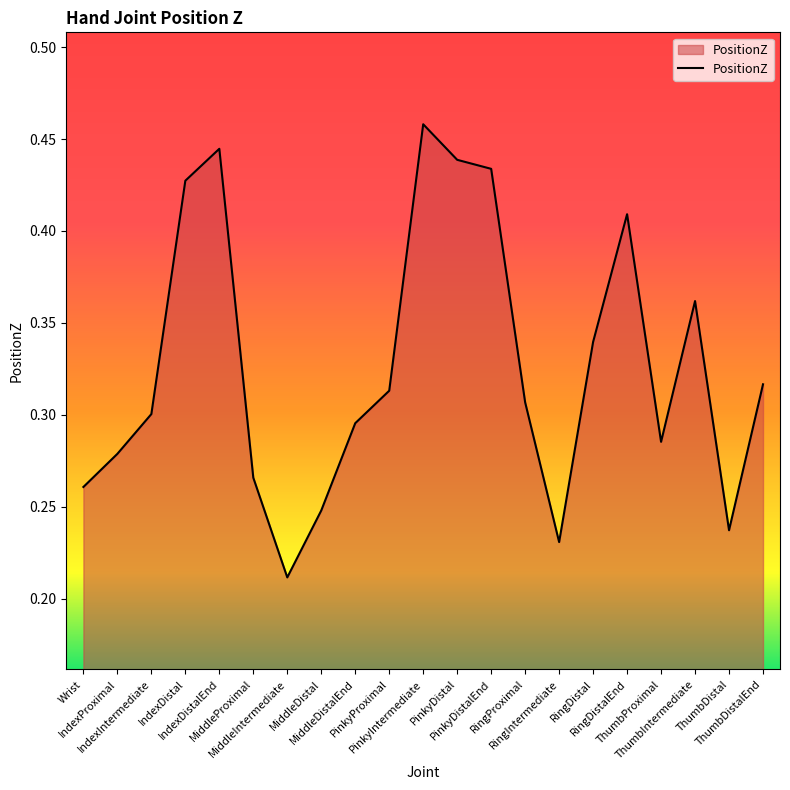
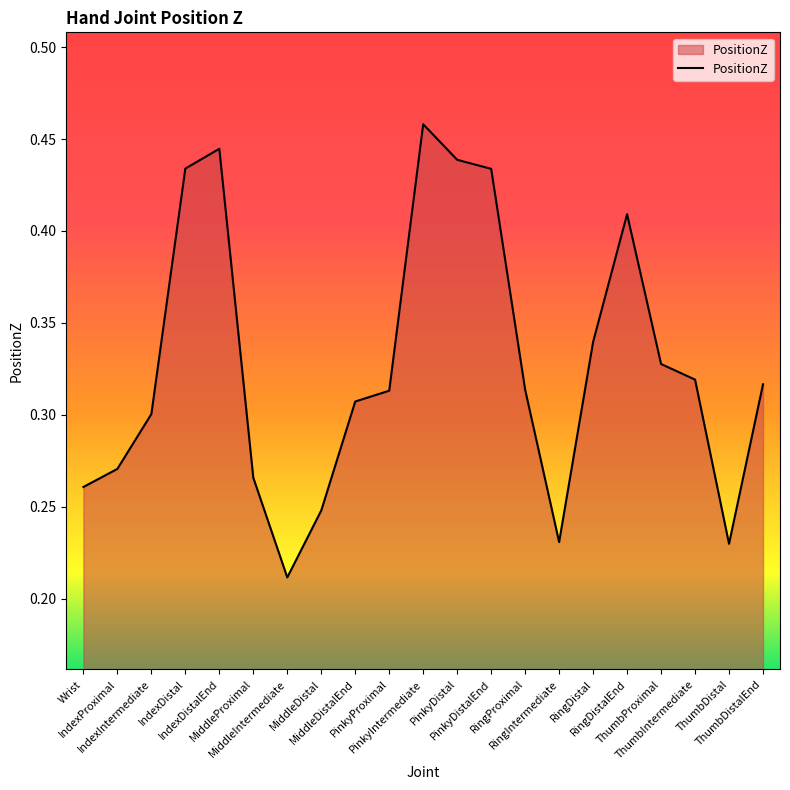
IndexProximal: 0.279 -> 0.271
IndexDistal: 0.427 -> 0.434
MiddleDistalEnd: 0.295 -> 0.307
RingProximal: 0.307 -> 0.314
ThumbProximal: 0.285 -> 0.328
ThumbIntermediate: 0.362 -> 0.319
ThumbDistal: 0.237 -> 0.230
